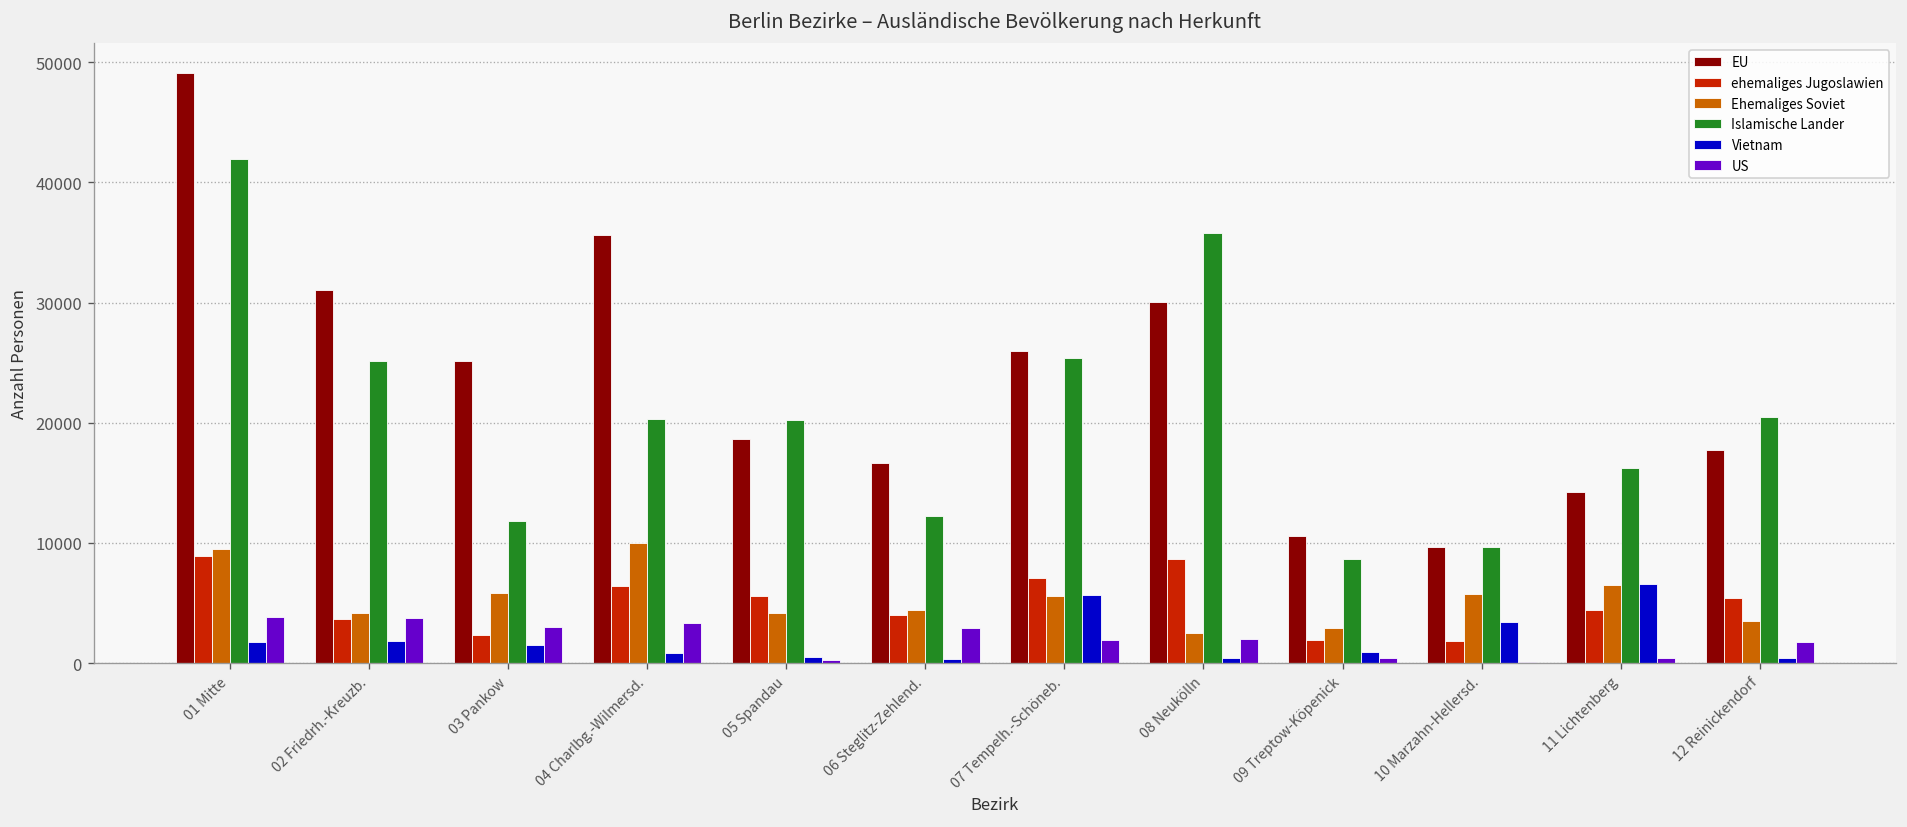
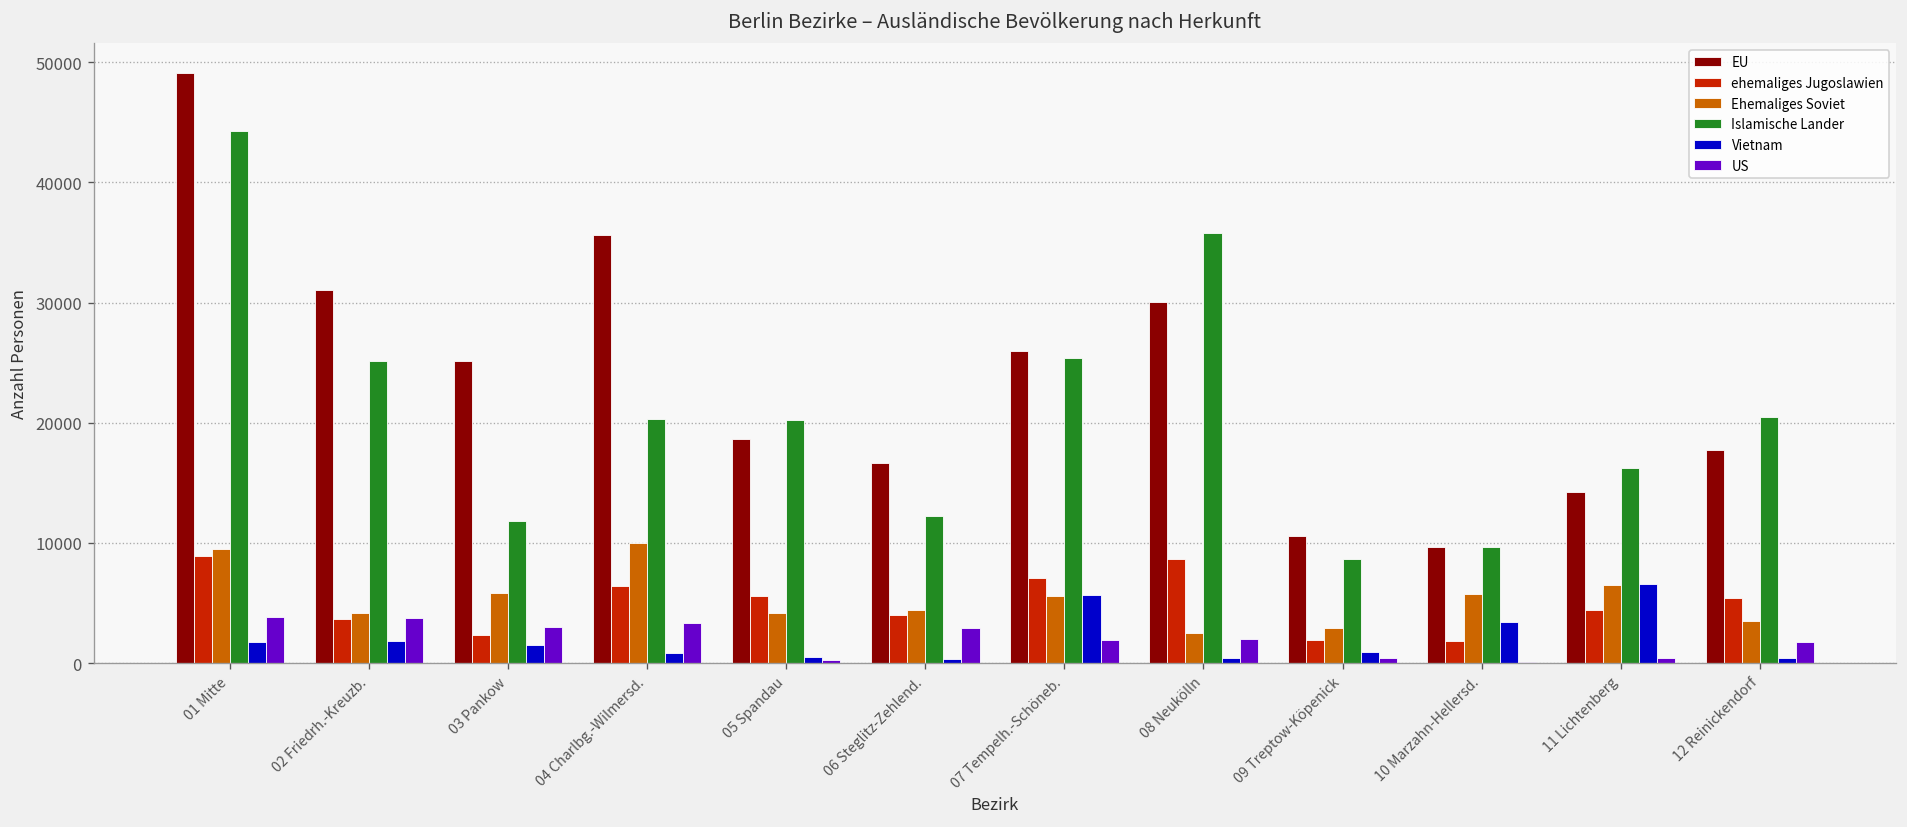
Islamische Lander, 01 Mitte: 42000 -> 44300
